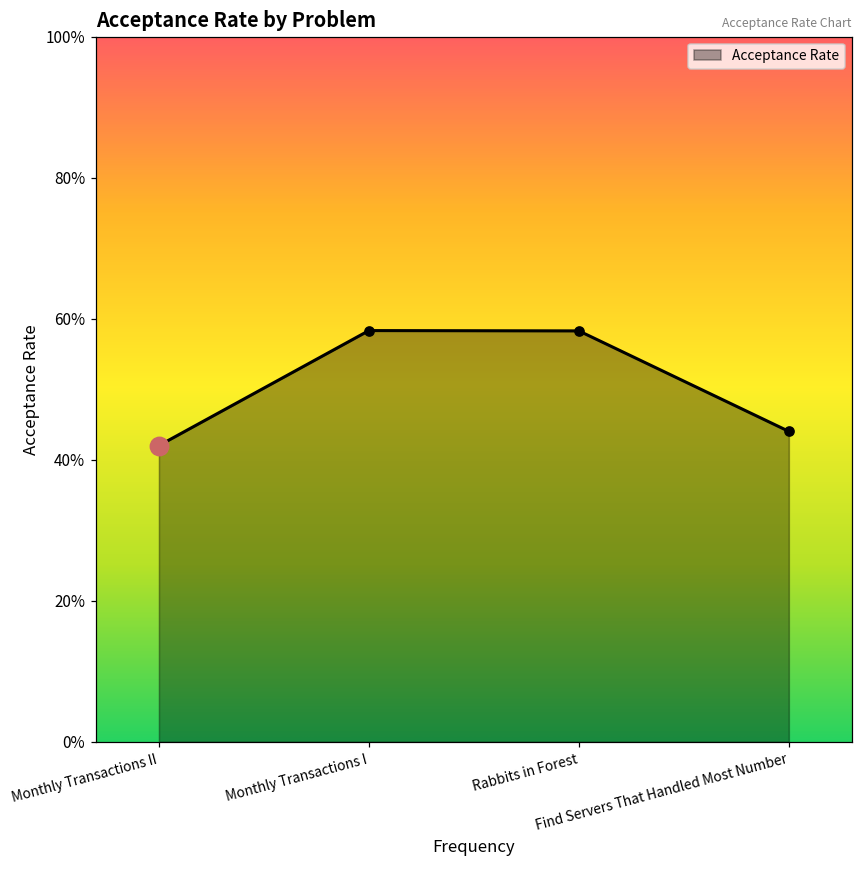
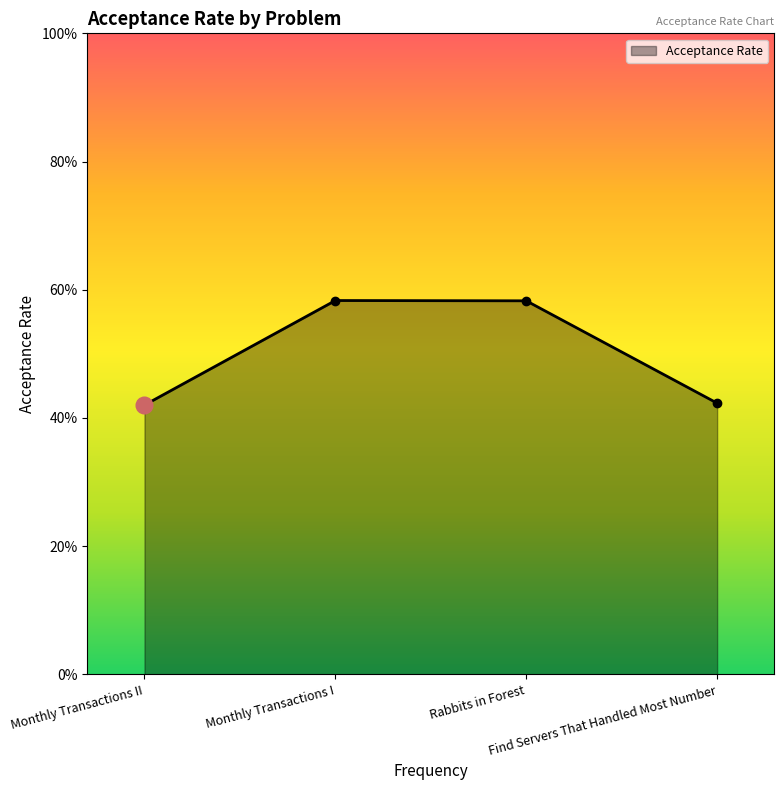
Acceptance Rate, Find Servers That Handled Most Number: 44% -> 42%
